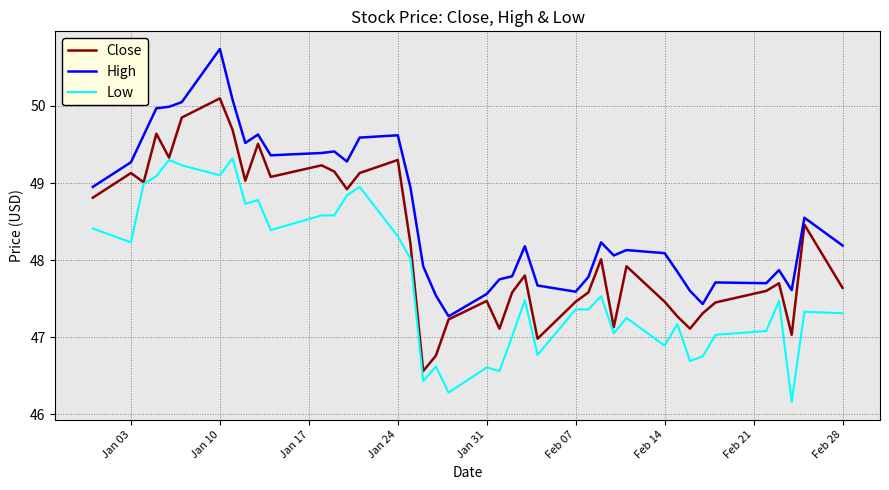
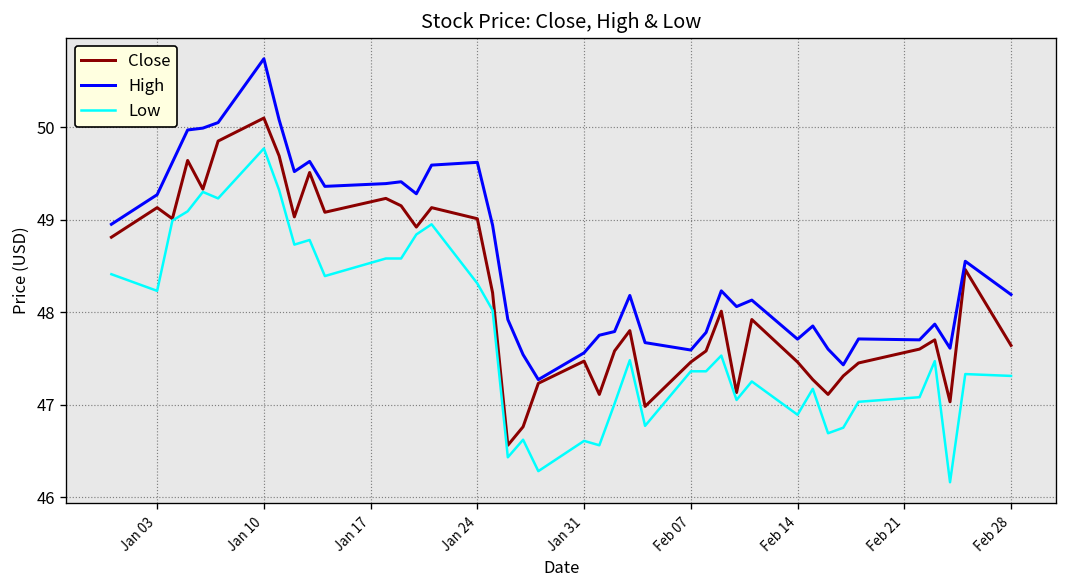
Low, Jan 10: 49.1 -> 49.8
Close, Jan 24: 49.3 -> 49.0
High, Feb 14: 48.1 -> 47.7
